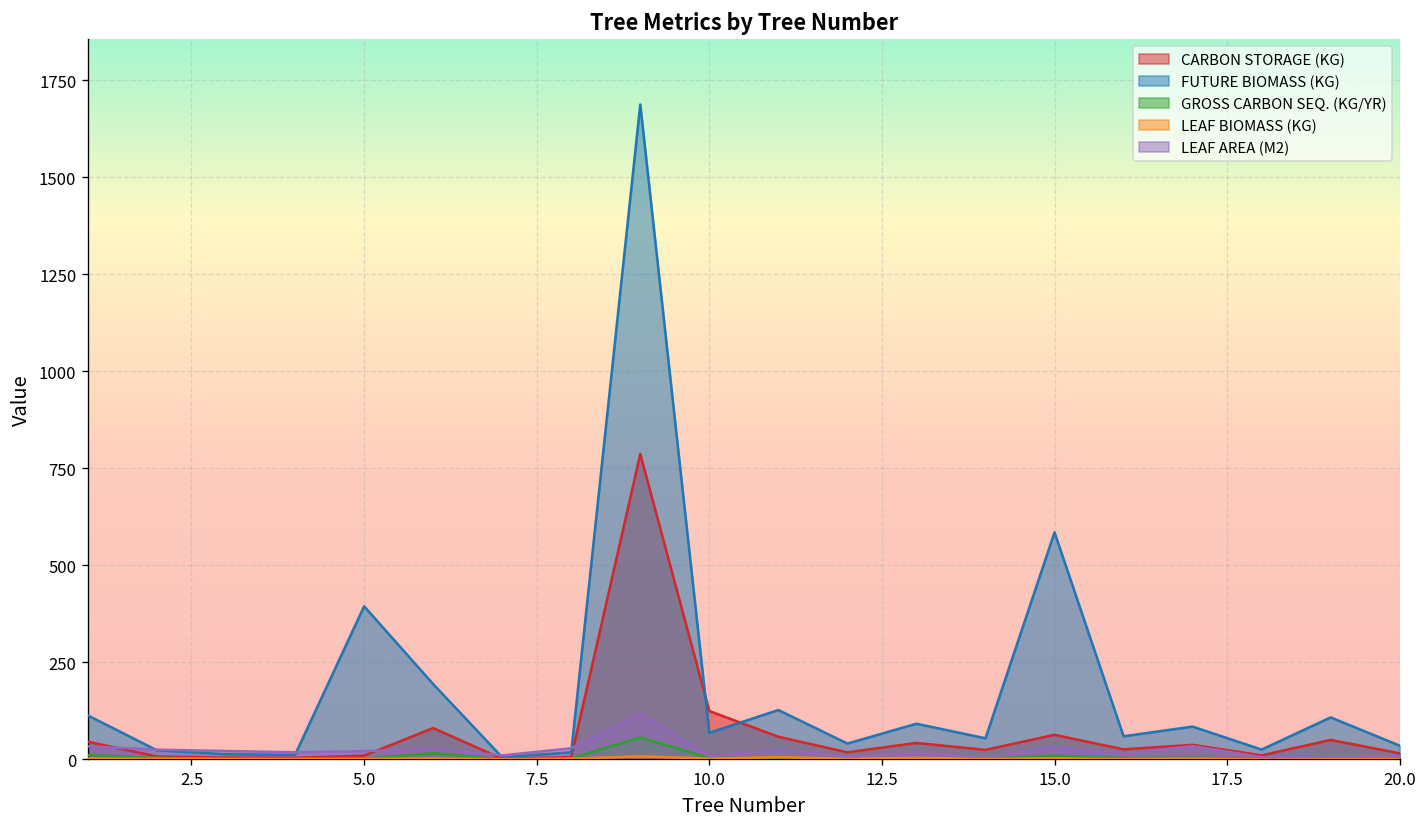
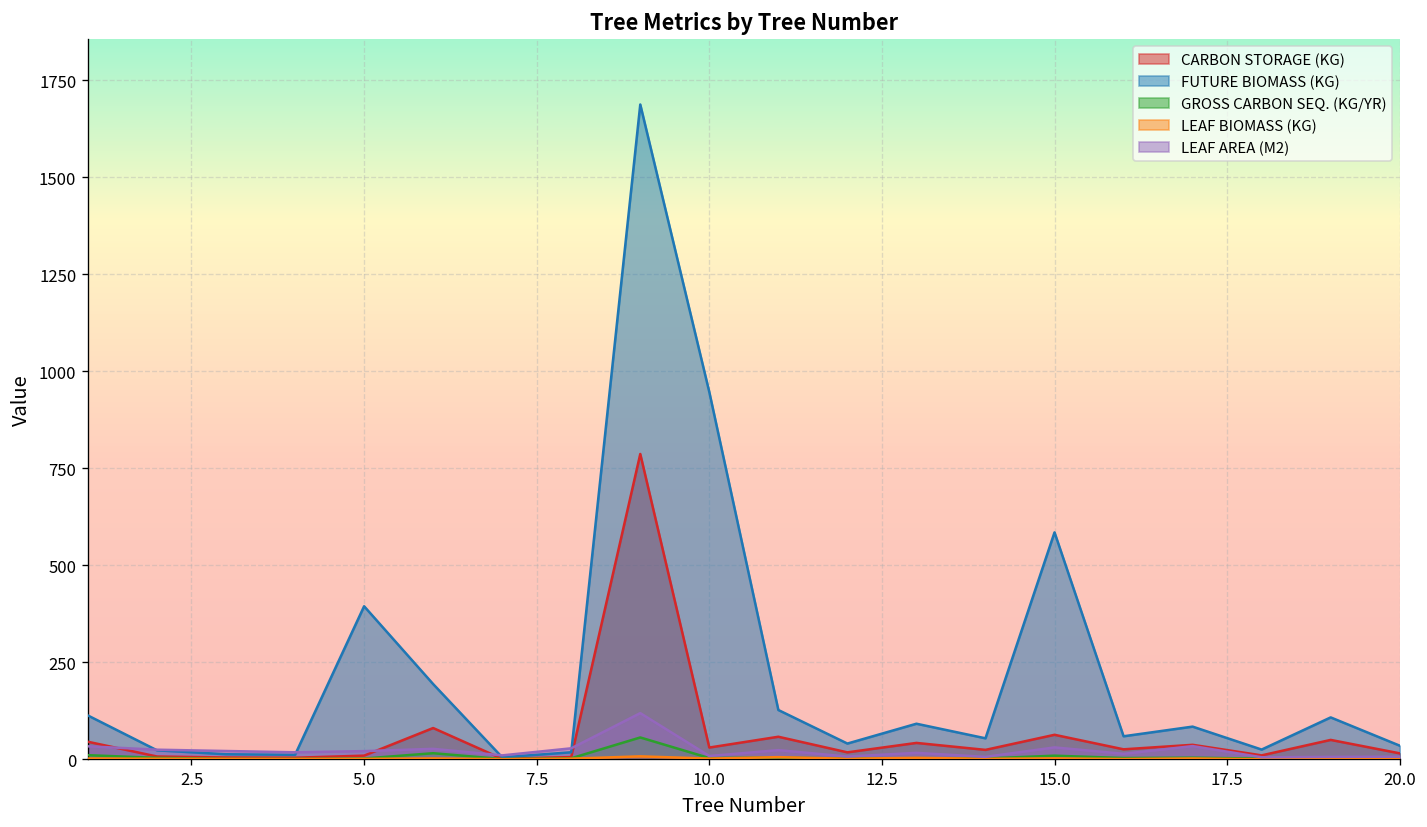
CARBON STORAGE (KG), 10.0: 120 -> 30
FUTURE BIOMASS (KG), 10.0: 70 -> 950
